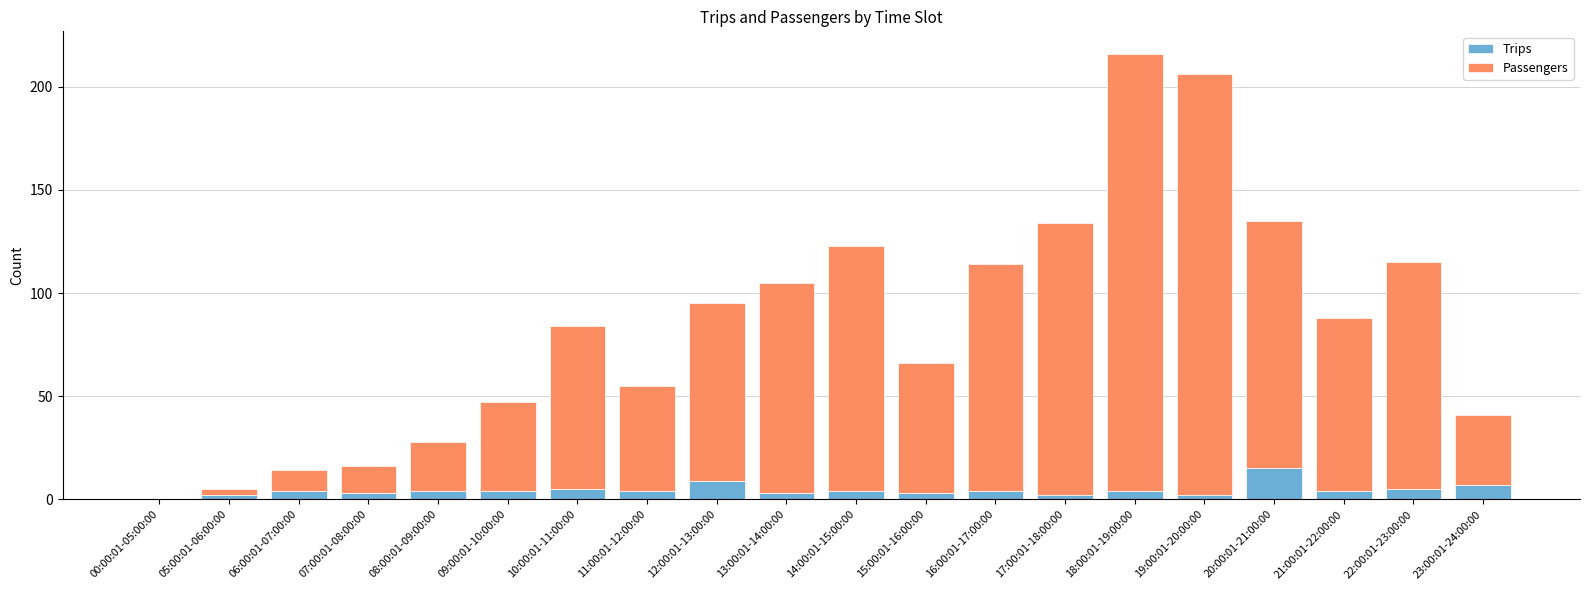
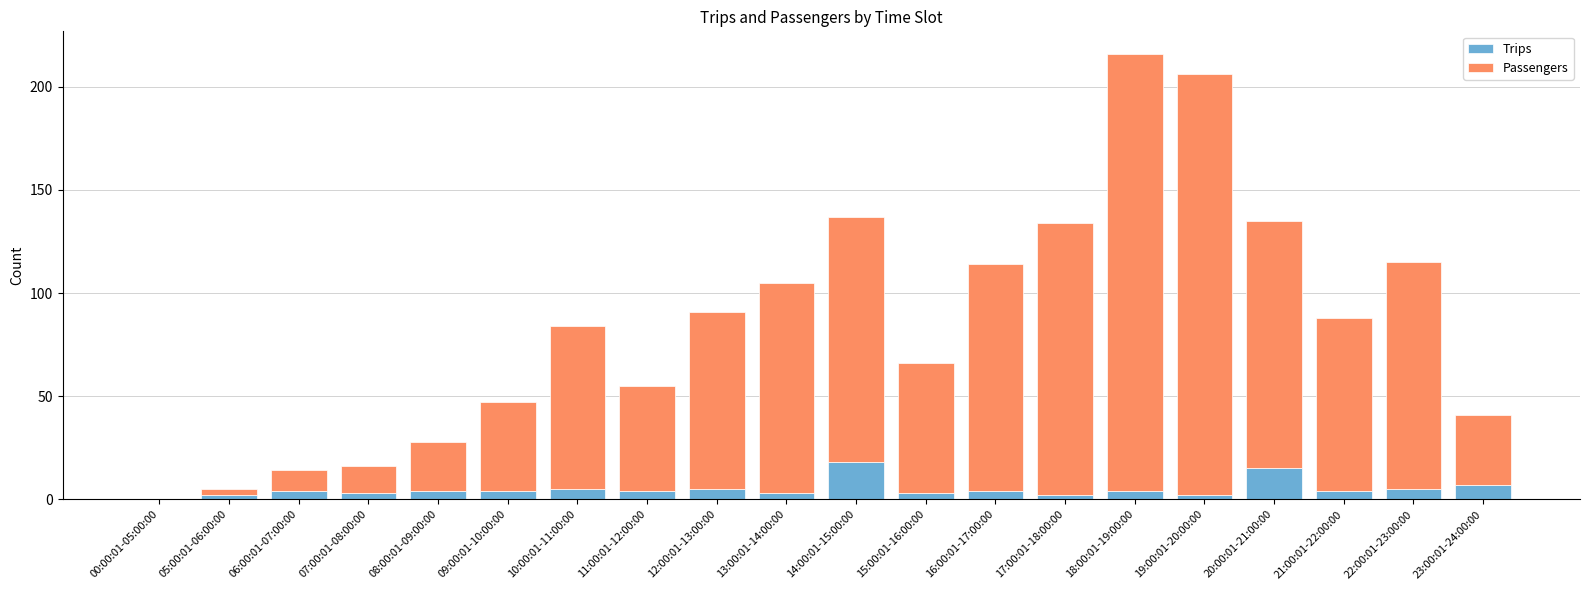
Trips, 12:00:01-13:00:00: 9 -> 5
Trips, 14:00:01-15:00:00: 4 -> 18
